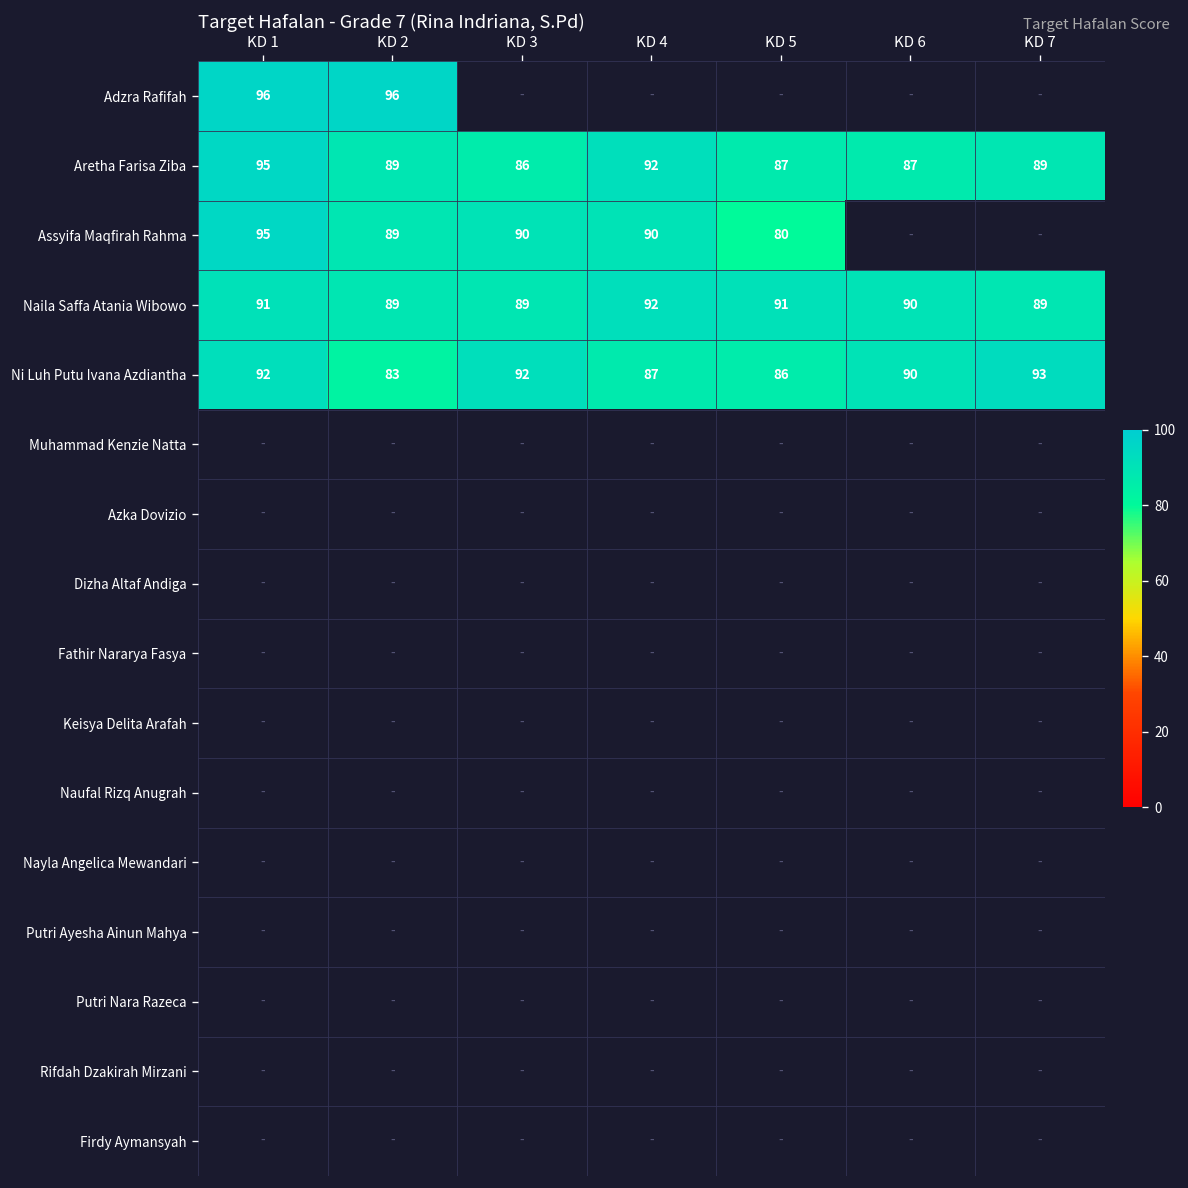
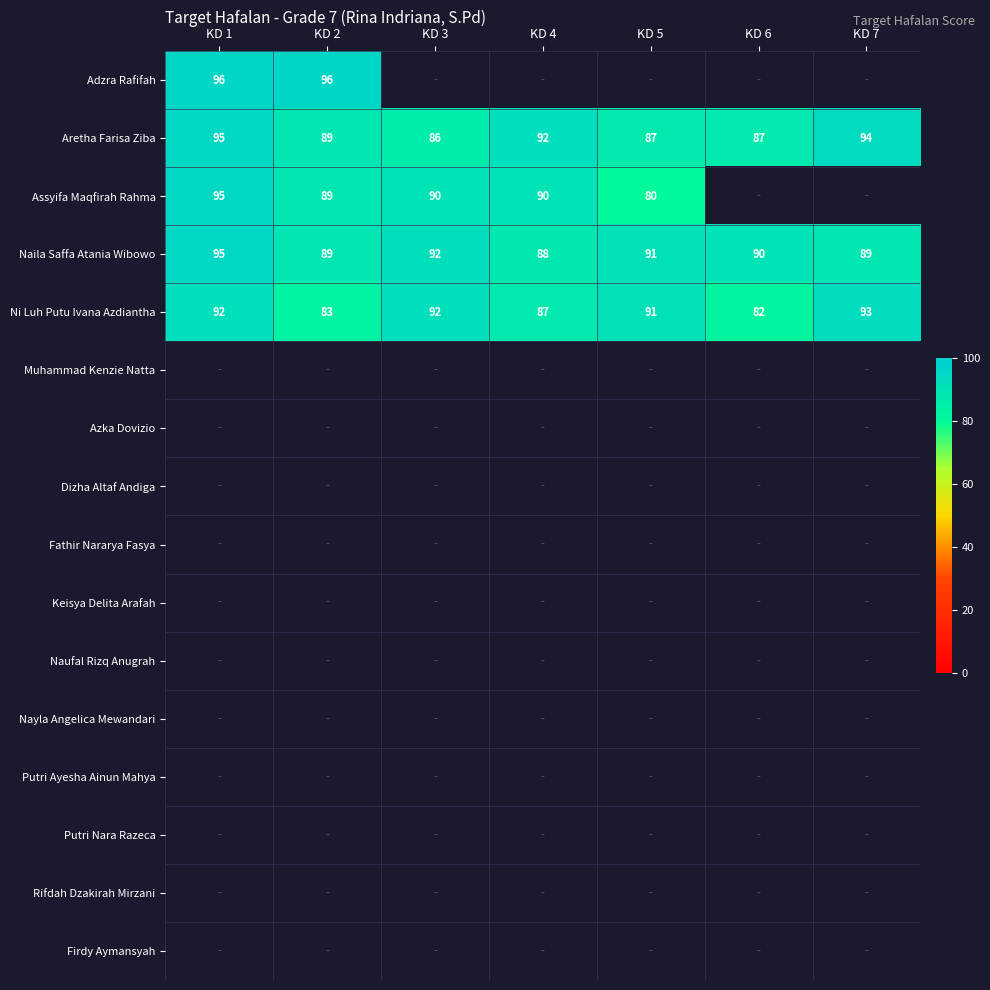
Aretha Farisa Ziba, KD 7: 89 -> 94
Naila Saffa Atania Wibowo, KD 1: 91 -> 95
Naila Saffa Atania Wibowo, KD 3: 89 -> 92
Naila Saffa Atania Wibowo, KD 4: 92 -> 88
Ni Luh Putu Ivana Azdiantha, KD 5: 86 -> 91
Ni Luh Putu Ivana Azdiantha, KD 6: 90 -> 82
